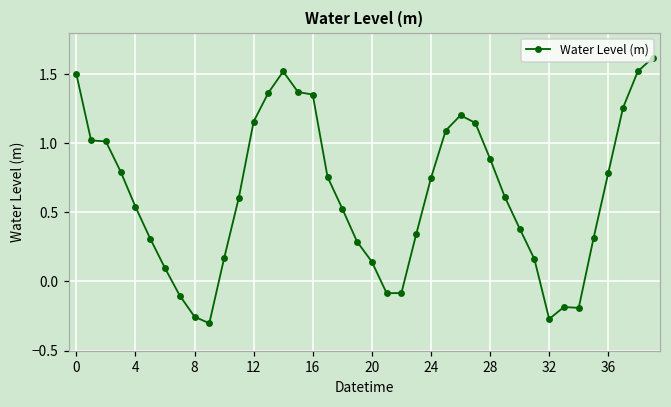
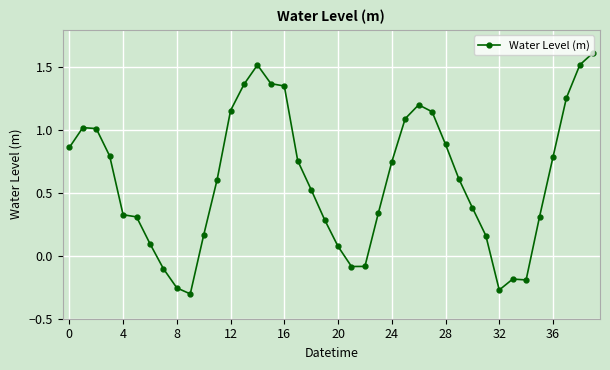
0: 1.50 -> 0.86
4: 0.54 -> 0.33
20: 0.14 -> 0.08
